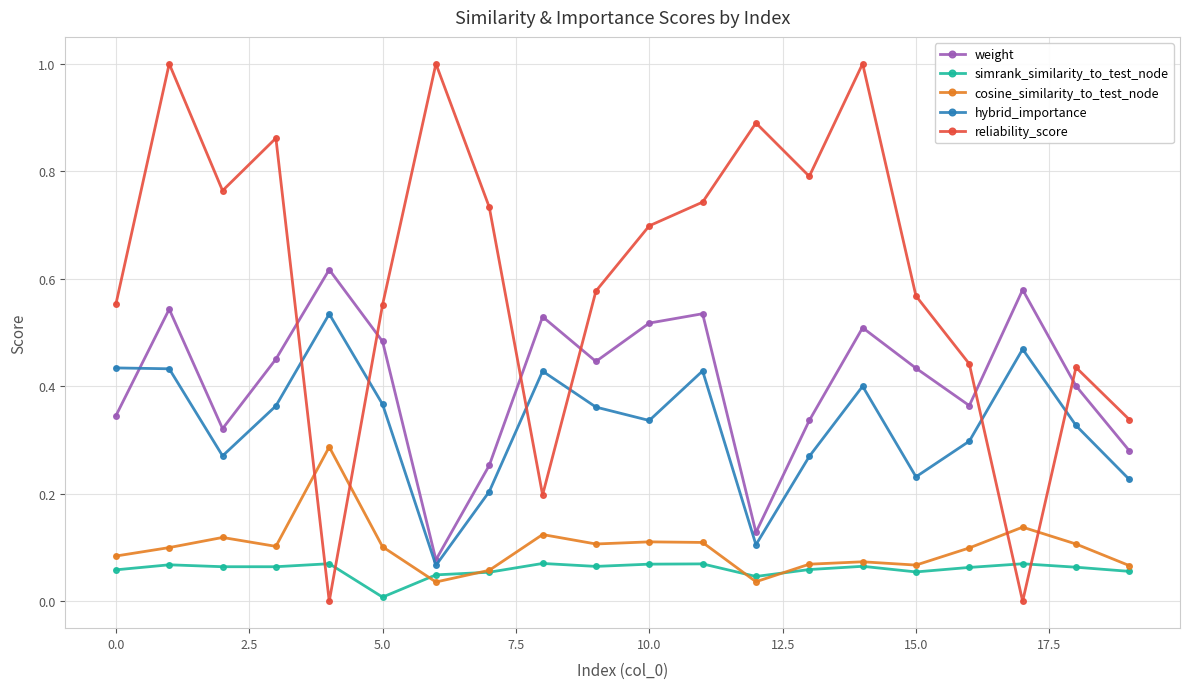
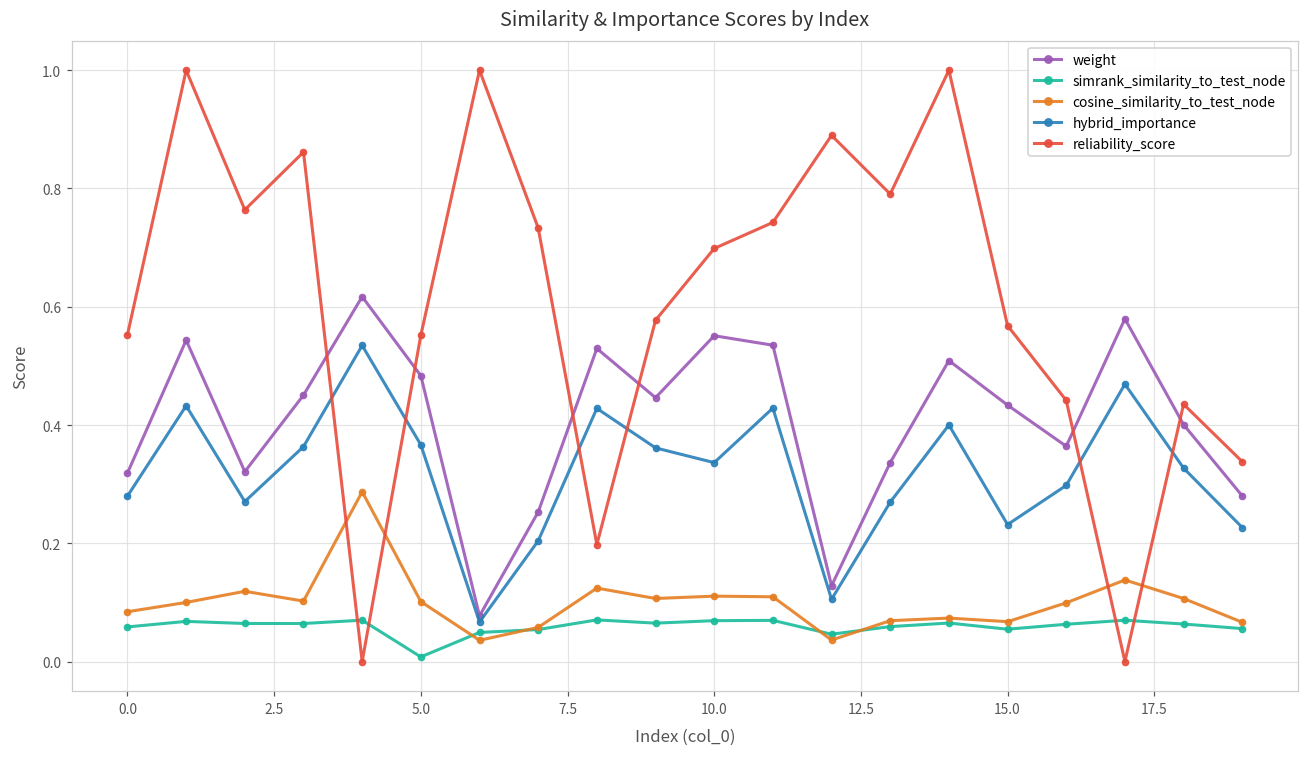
weight, 0.0: 0.35 -> 0.32
hybrid_importance, 0.0: 0.43 -> 0.28
weight, 10.0: 0.52 -> 0.55
